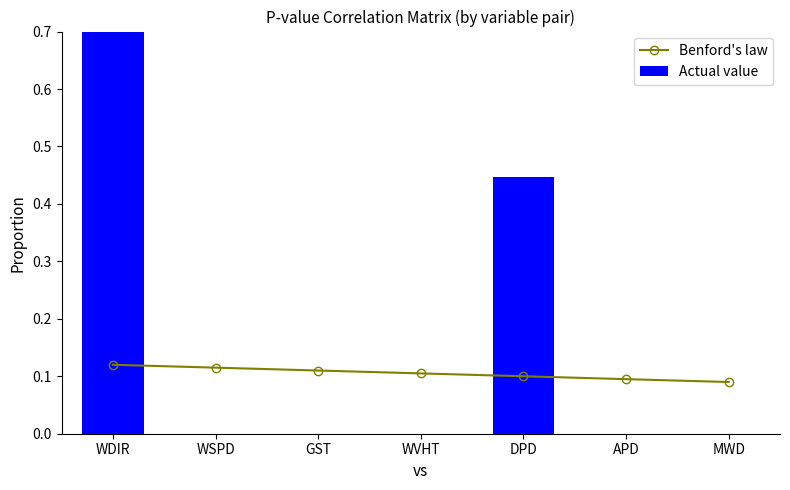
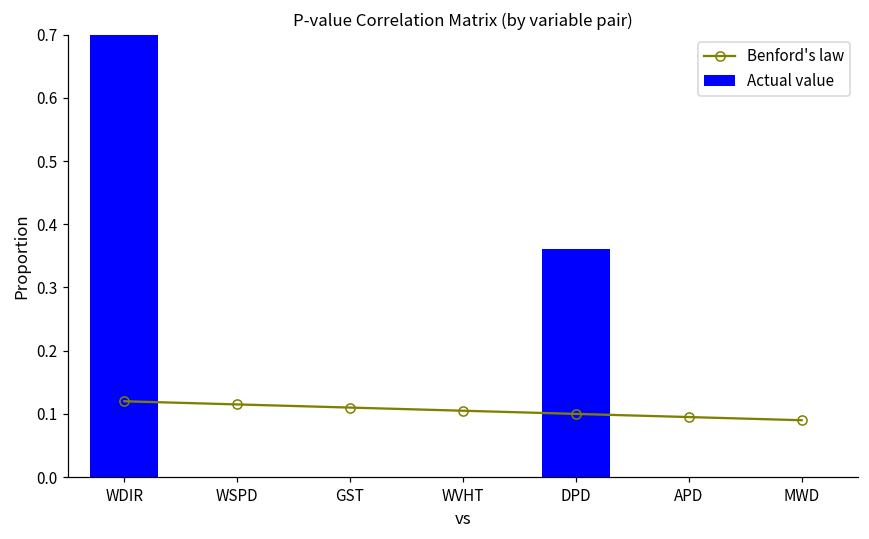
Actual value, DPD: 0.45 -> 0.36
